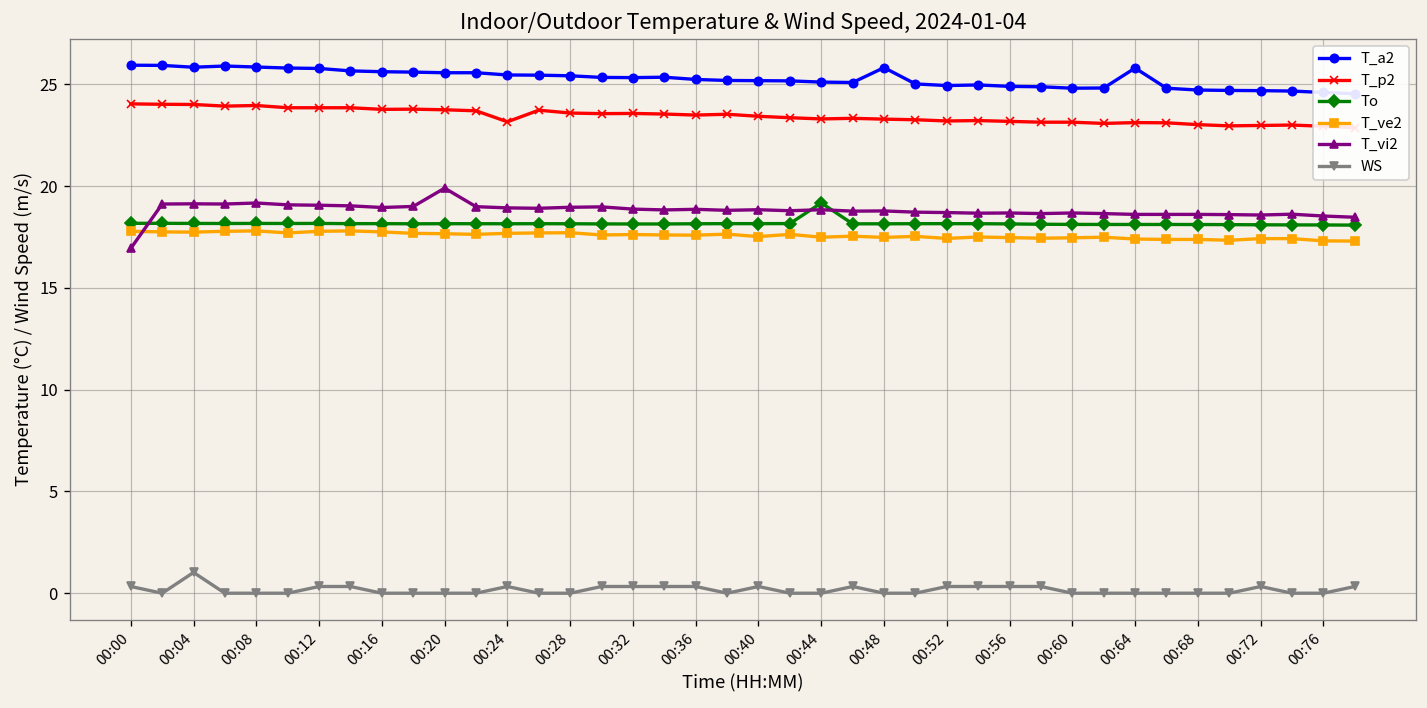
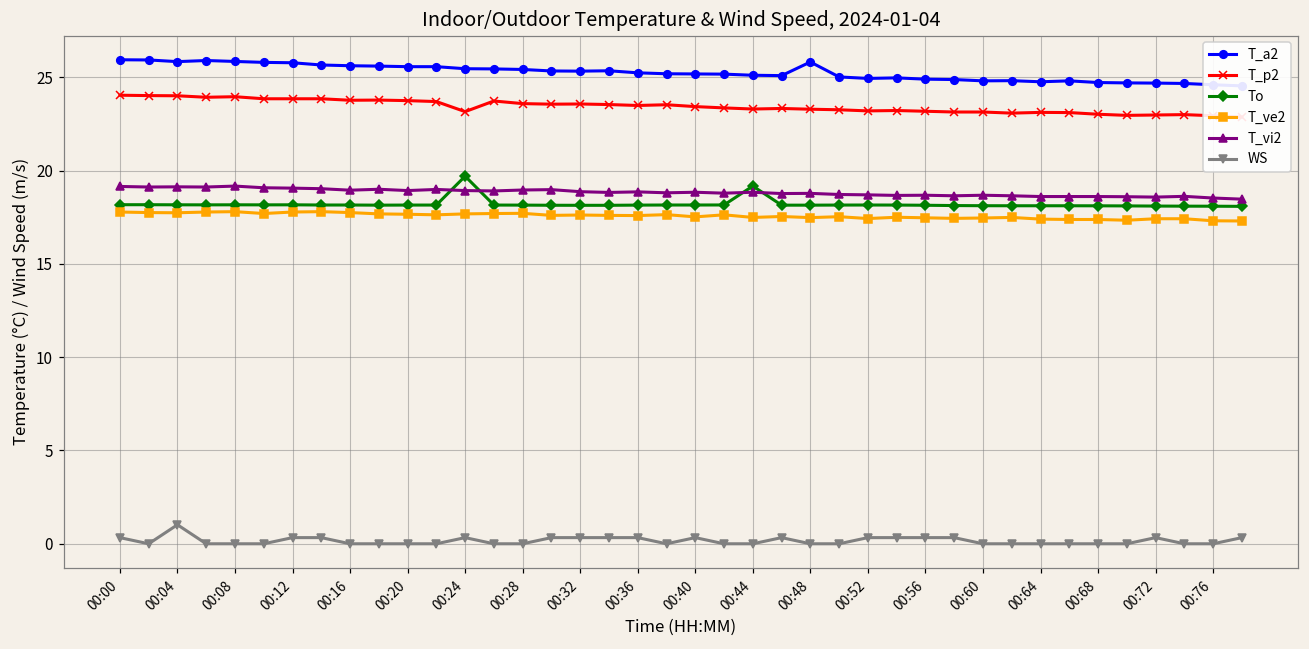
T_vi2, 00:00: 16.9 -> 19.2
T_vi2, 00:20: 19.9 -> 18.9
To, 00:24: 18.2 -> 19.7
T_a2, 00:64: 25.8 -> 24.8
